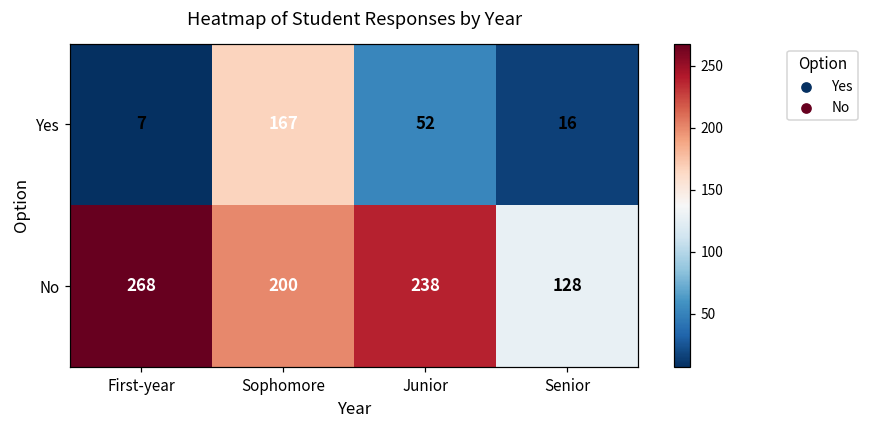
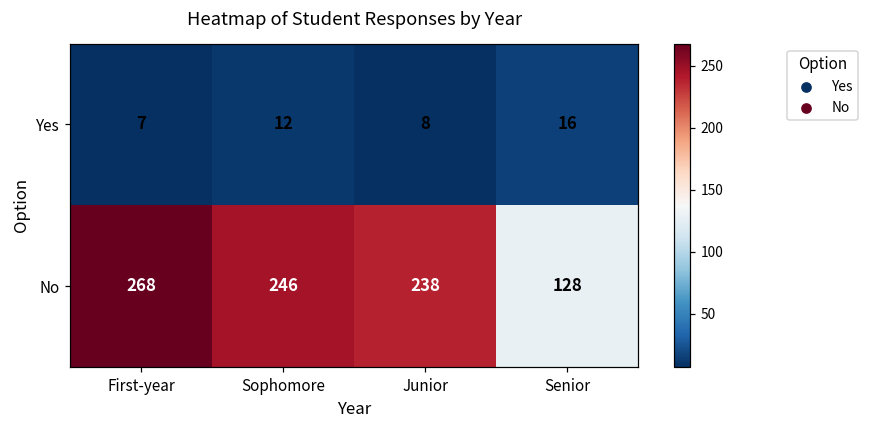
Yes, Sophomore: 167 -> 12
Yes, Junior: 52 -> 8
No, Sophomore: 200 -> 246
